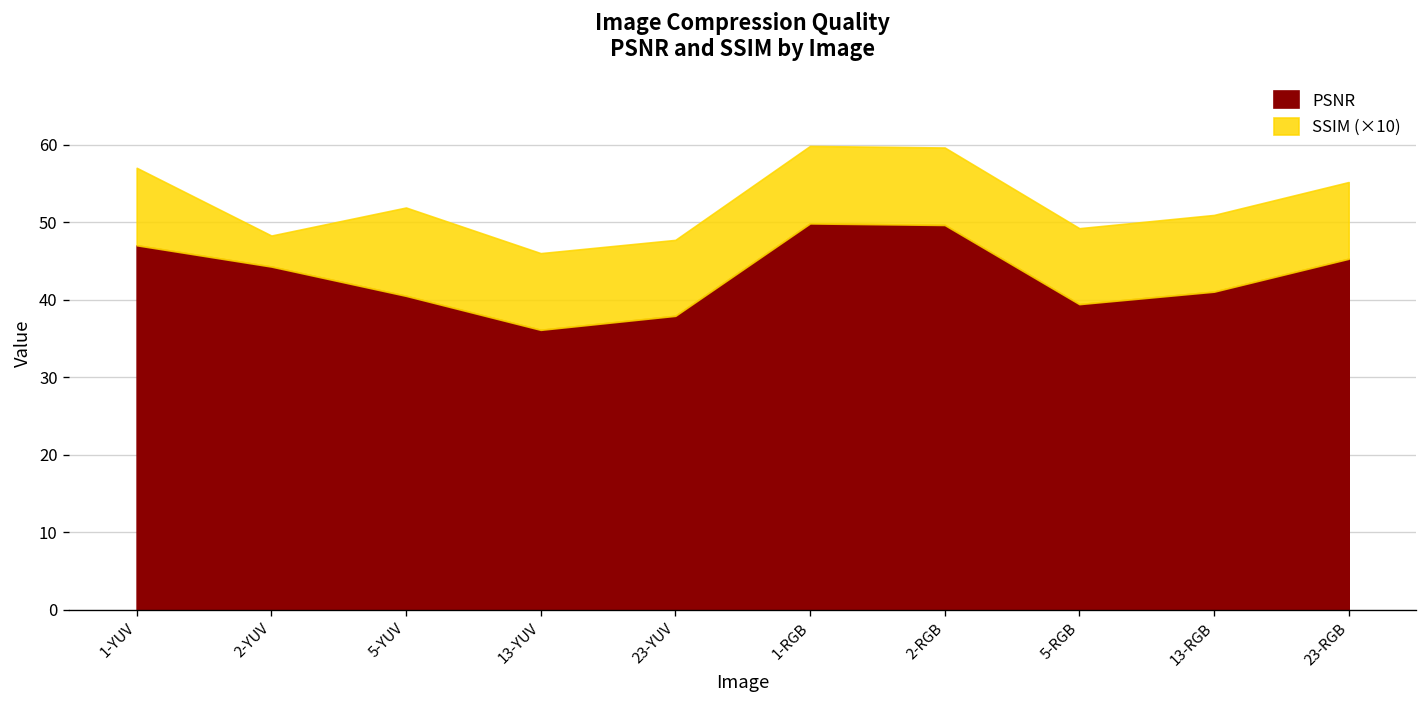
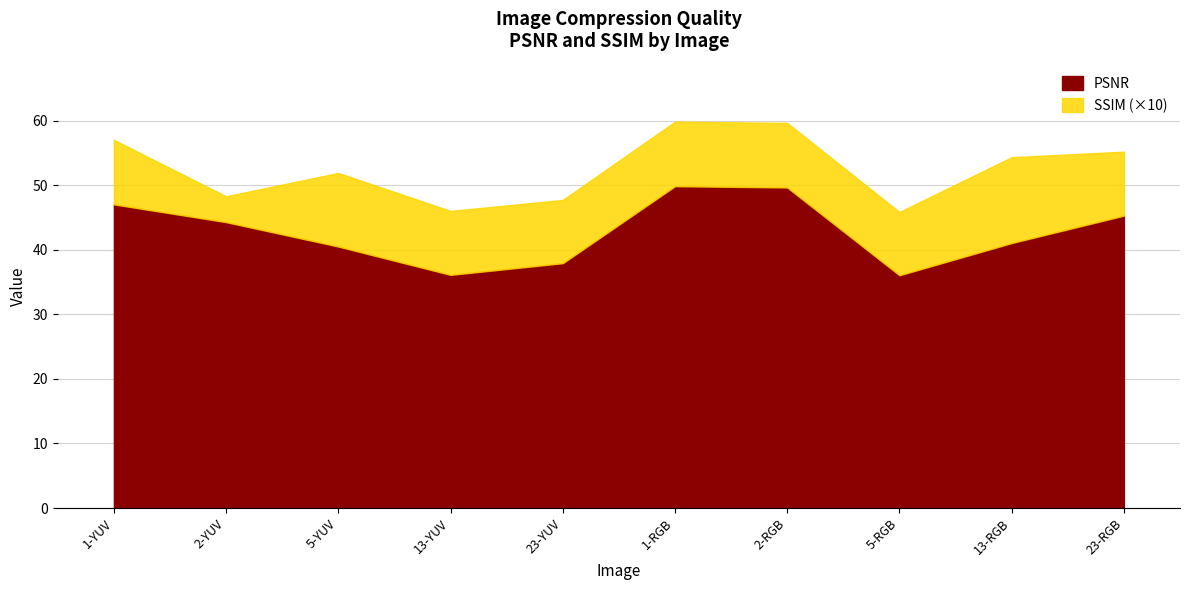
PSNR, 5-RGB: 39 -> 36
SSIM (×10), 13-RGB: 10 -> 13
